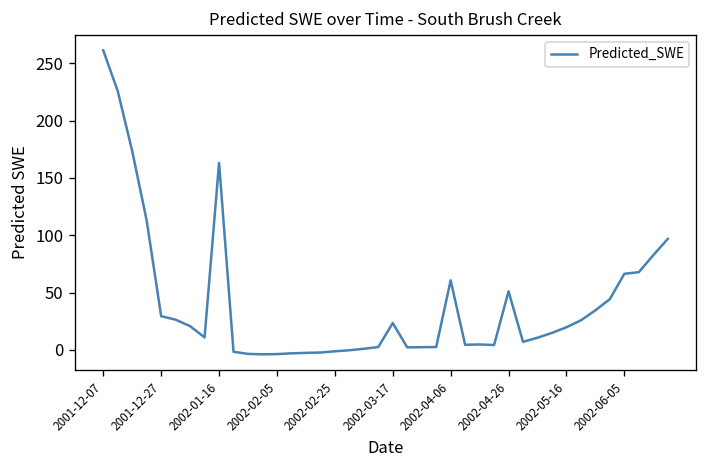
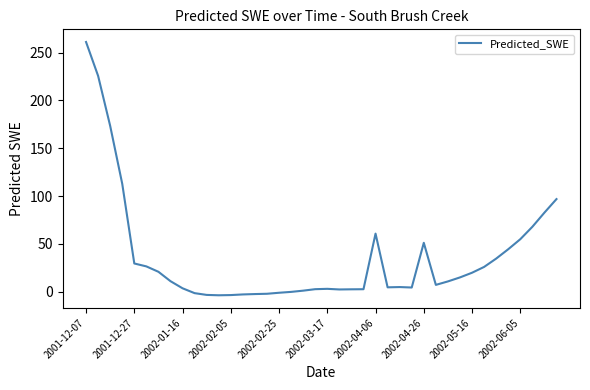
2002-01-16: 160 -> 0
2002-03-17: 20 -> 0
2002-06-05: 70 -> 50
